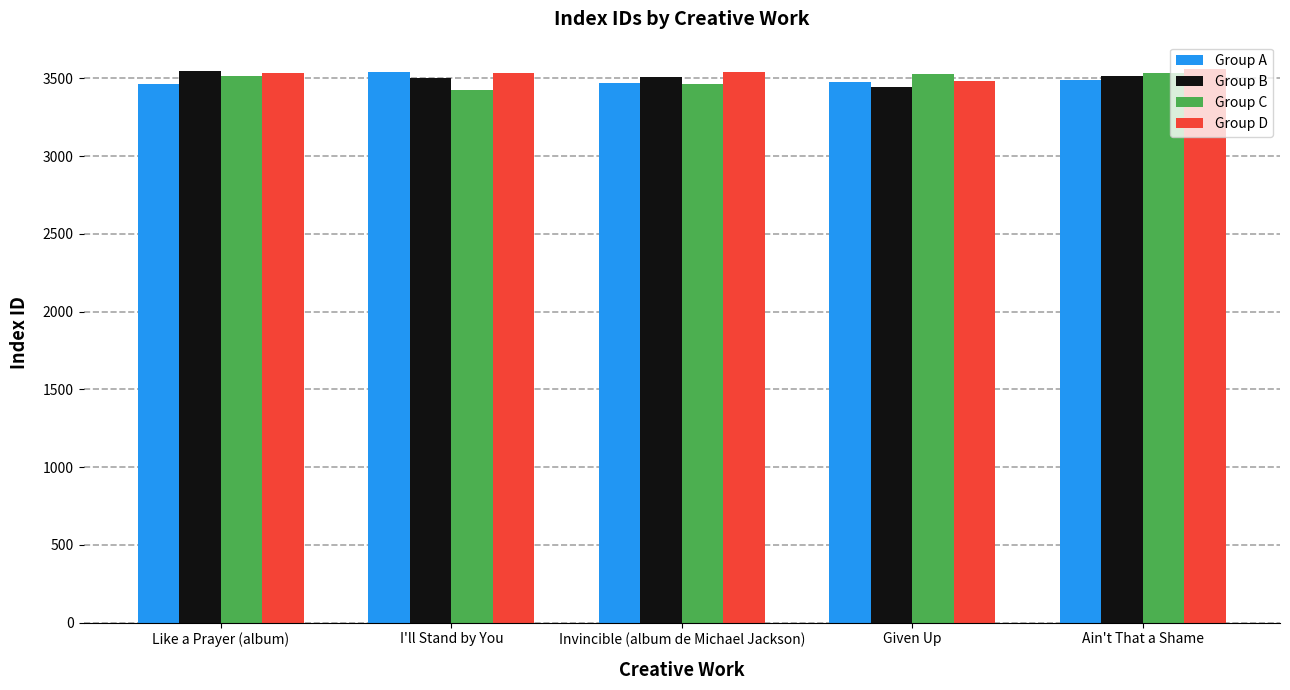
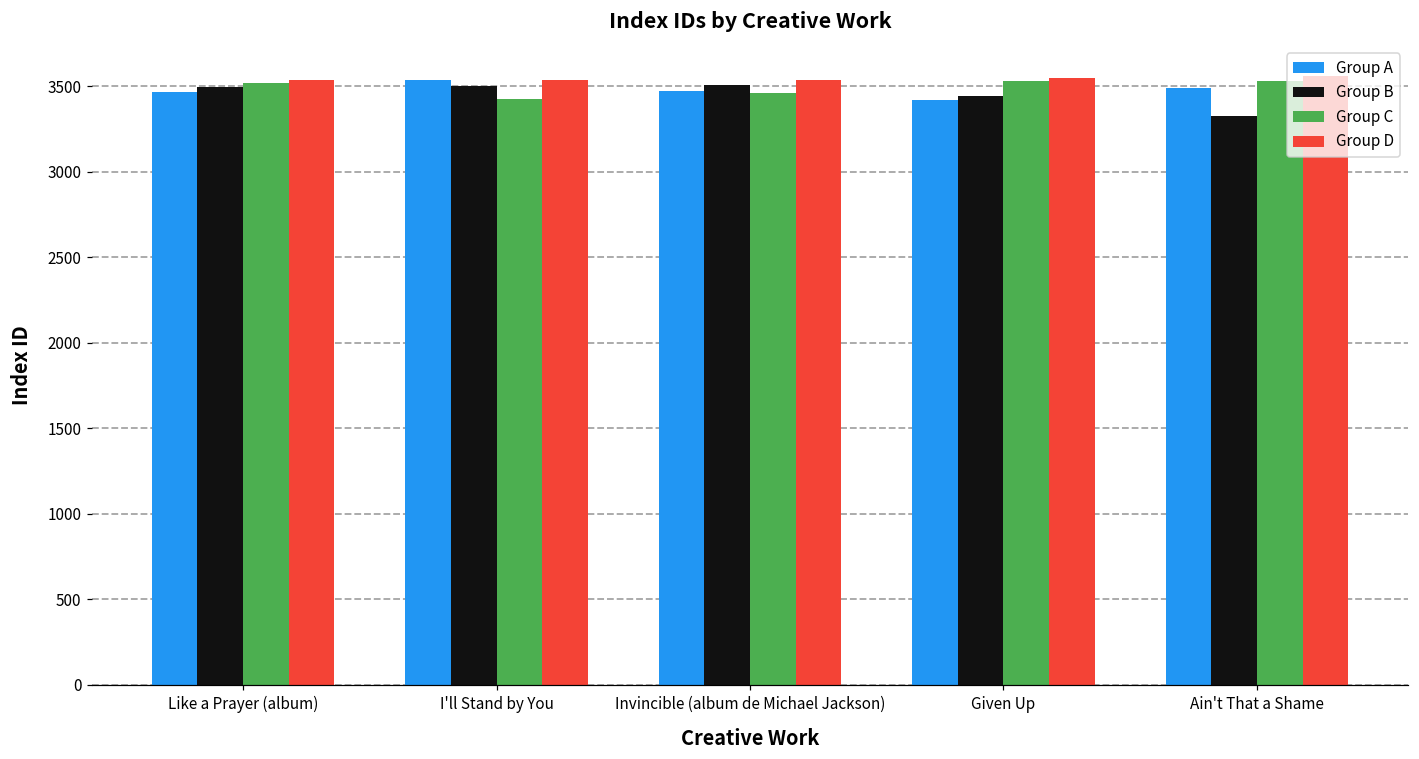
Group B, Like a Prayer (album): 3550 -> 3500
Group A, Given Up: 3480 -> 3420
Group D, Given Up: 3490 -> 3550
Group B, Ain't That a Shame: 3510 -> 3330
